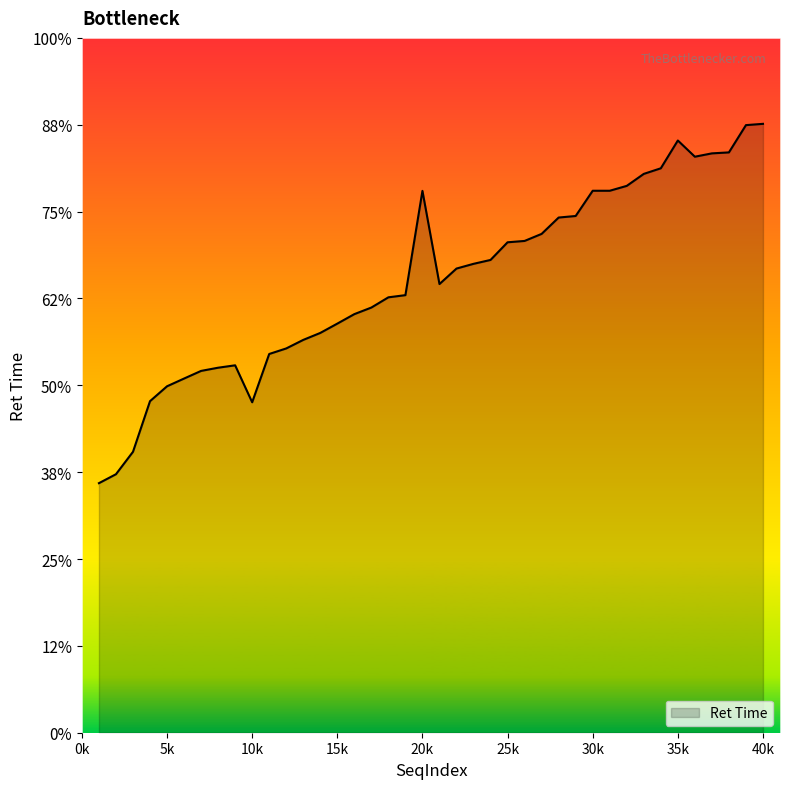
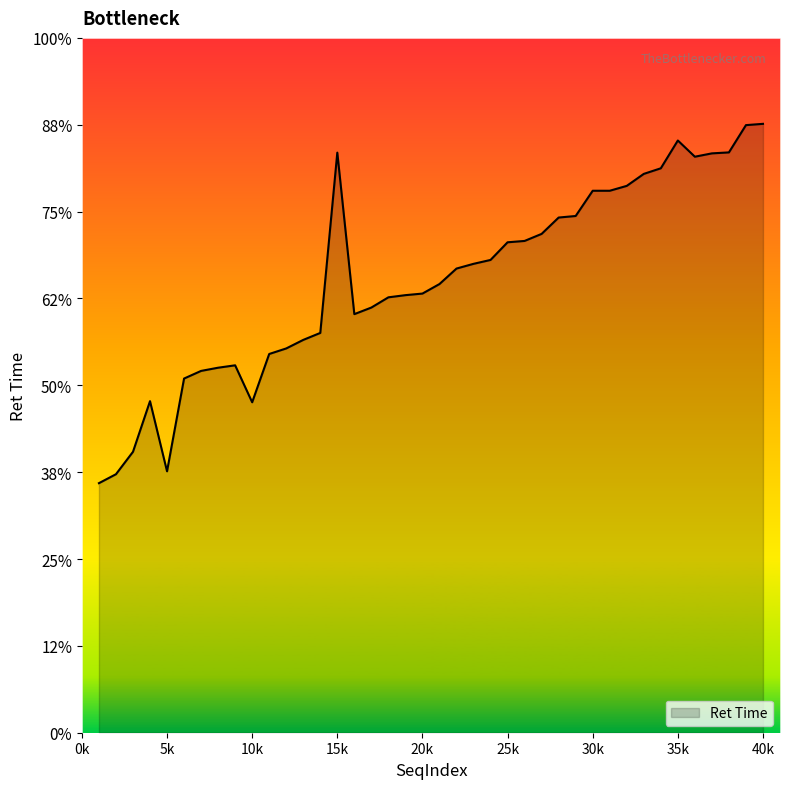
5k: 50% -> 38%
15k: 59% -> 83%
20k: 78% -> 63%
